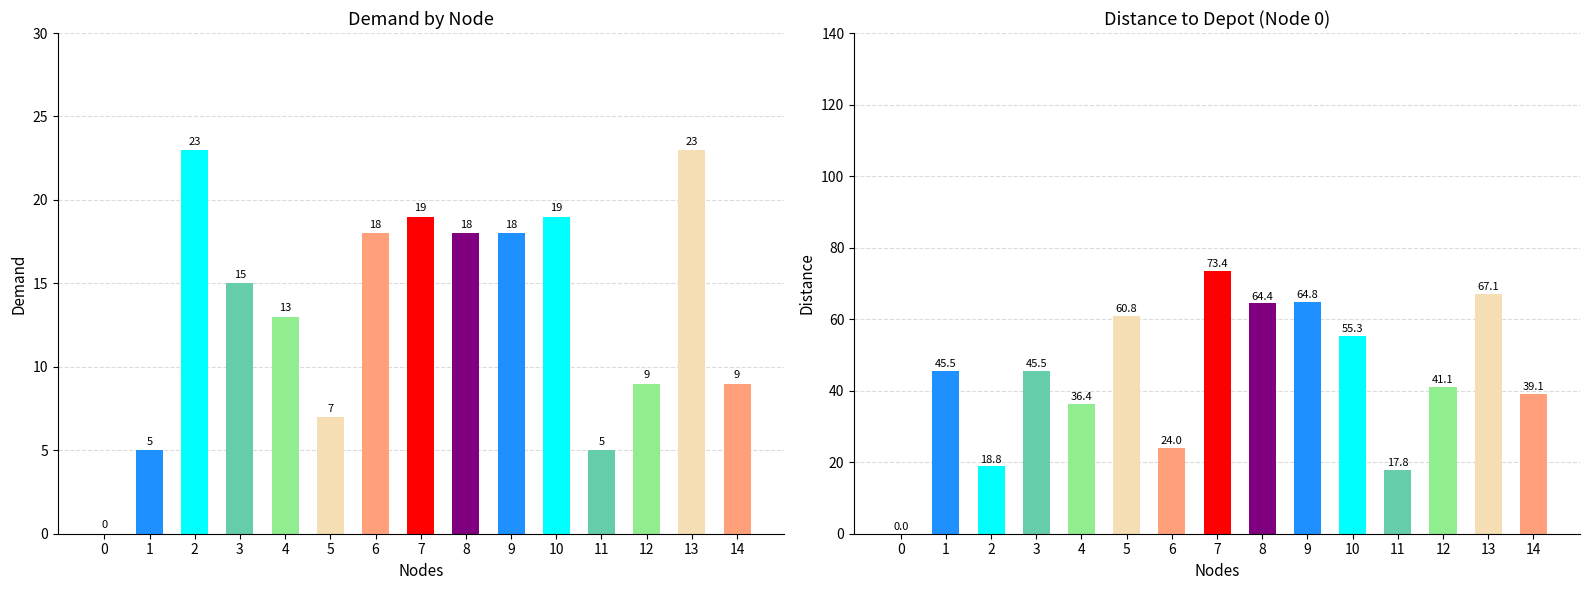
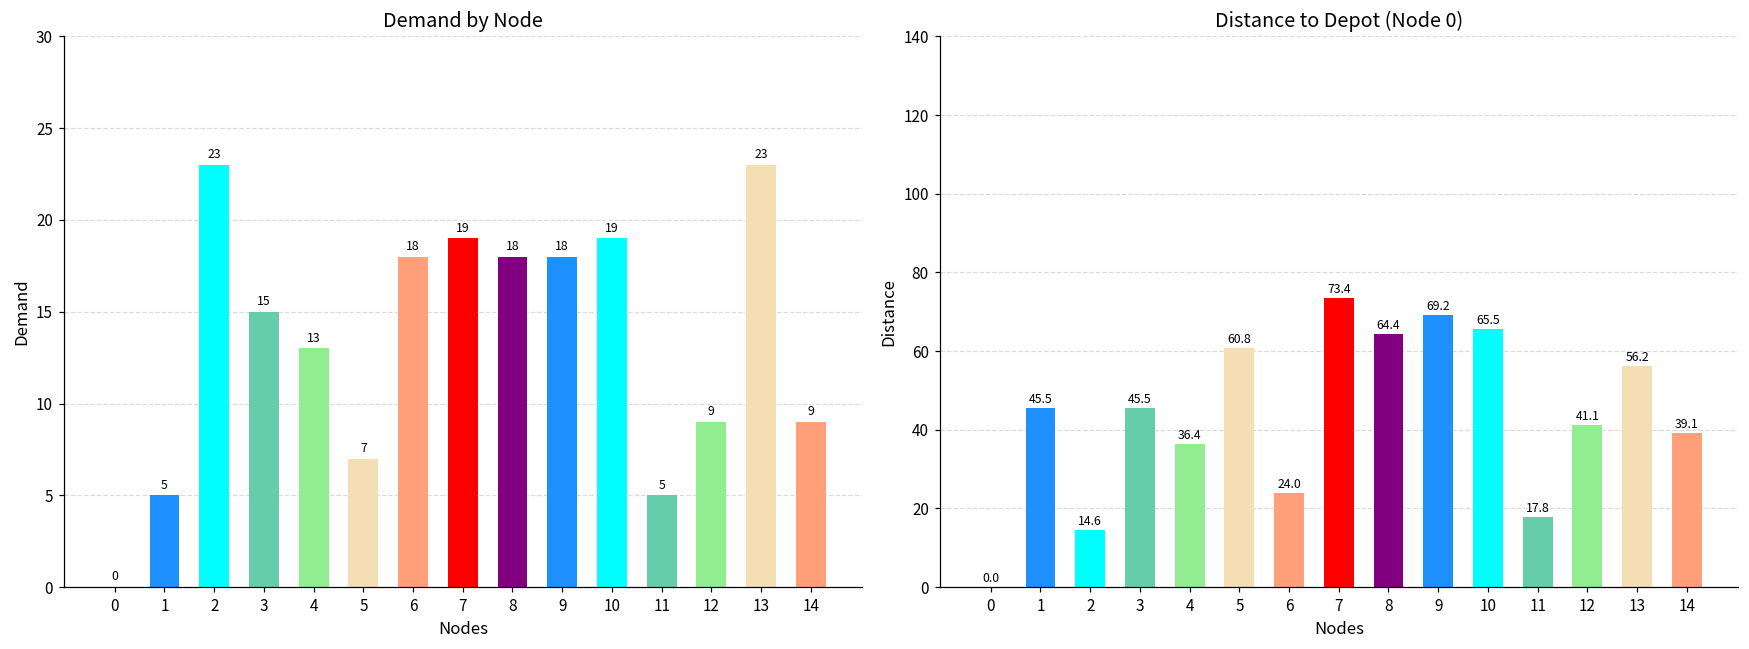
Distance to Depot (Node 0), 2: 18.8 -> 14.6
Distance to Depot (Node 0), 9: 64.8 -> 69.2
Distance to Depot (Node 0), 10: 55.3 -> 65.5
Distance to Depot (Node 0), 13: 67.1 -> 56.2
